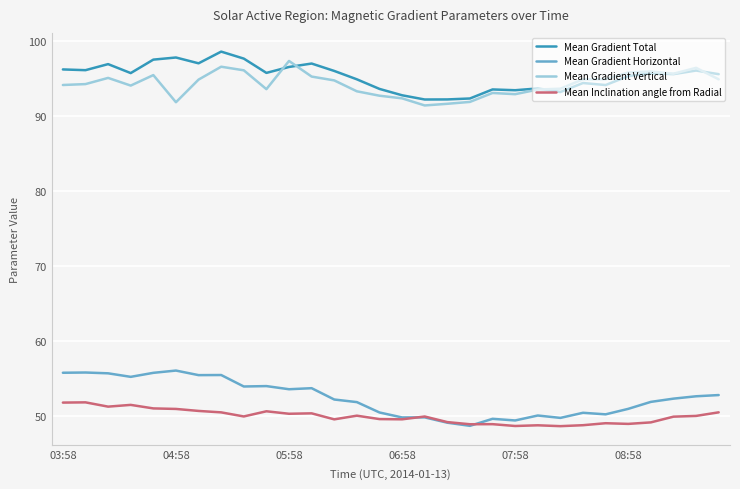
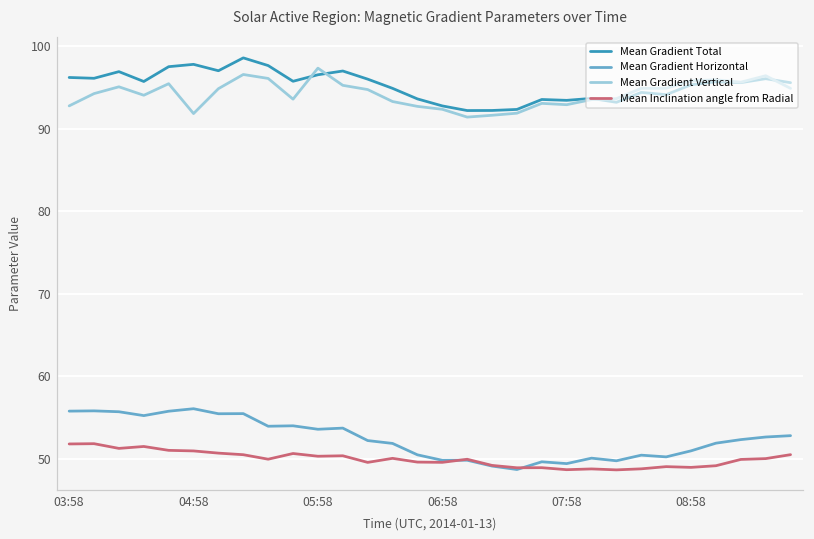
Mean Gradient Vertical, 03:58: 94 -> 93
